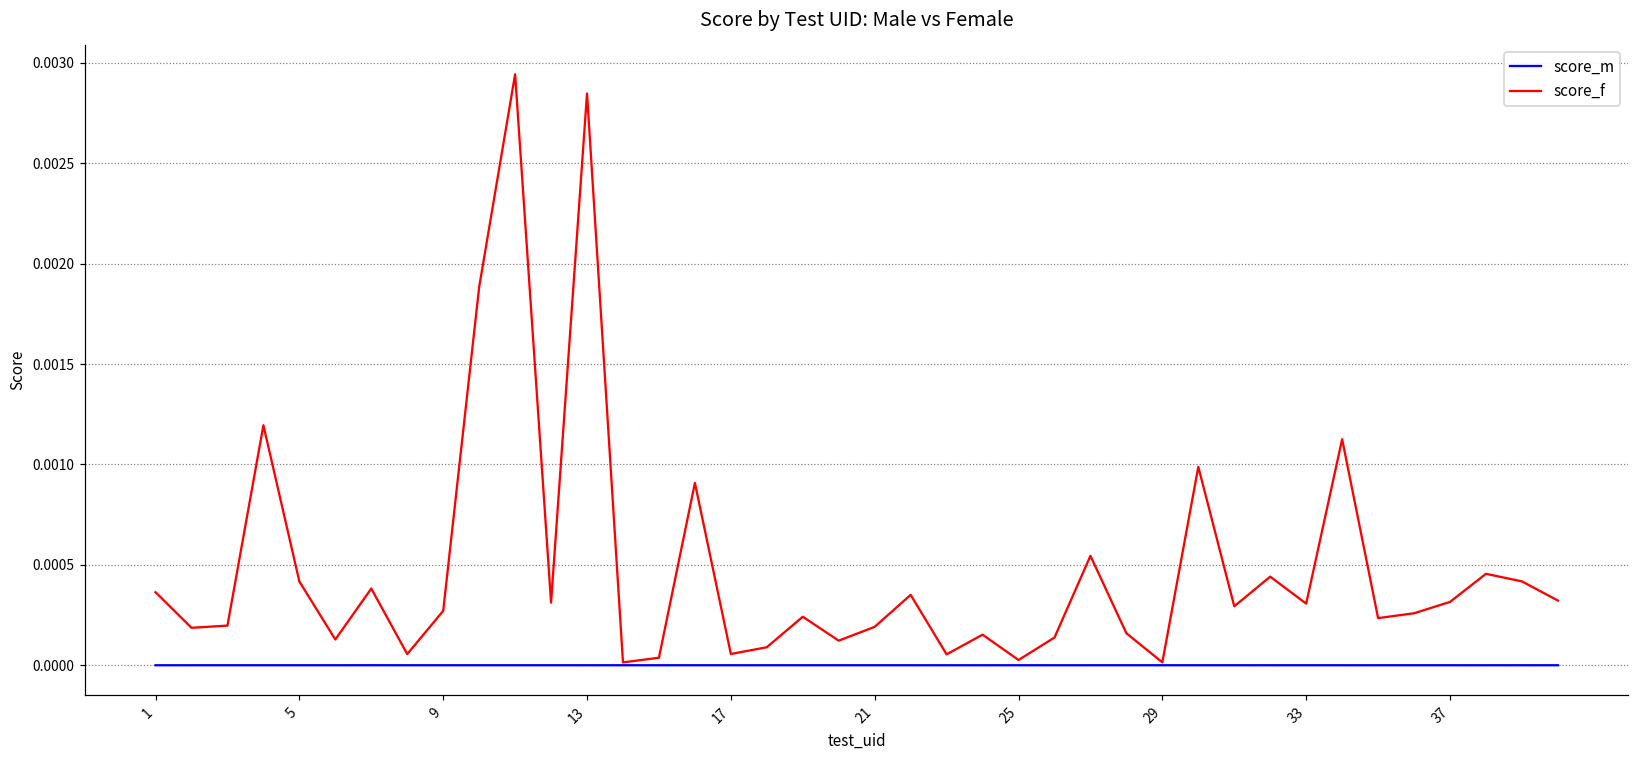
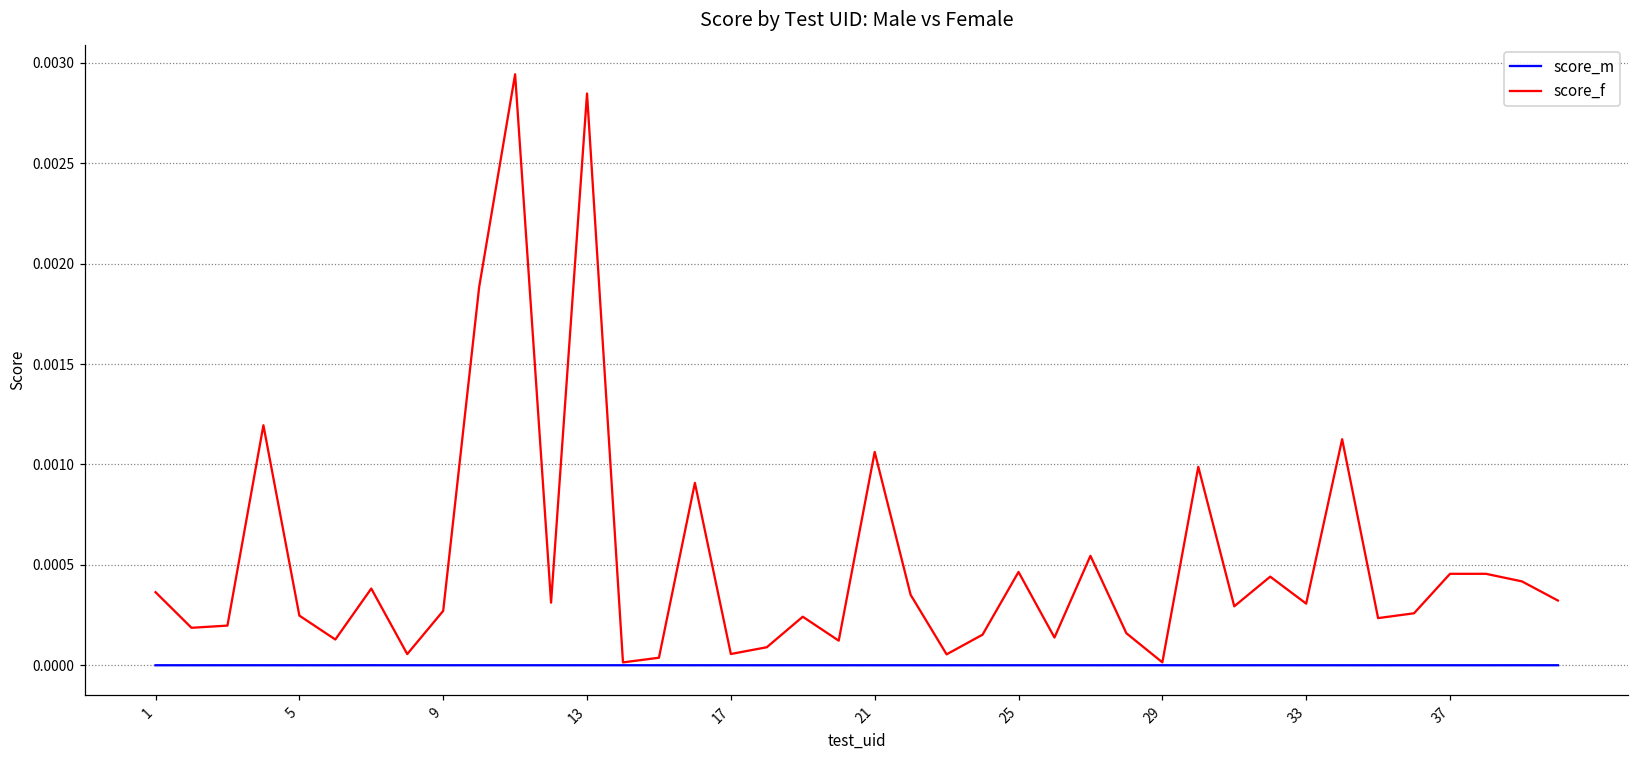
score_f, 5: 0.00042 -> 0.00025
score_f, 21: 0.00019 -> 0.00106
score_f, 25: 0.00003 -> 0.00046
score_f, 37: 0.00032 -> 0.00046
